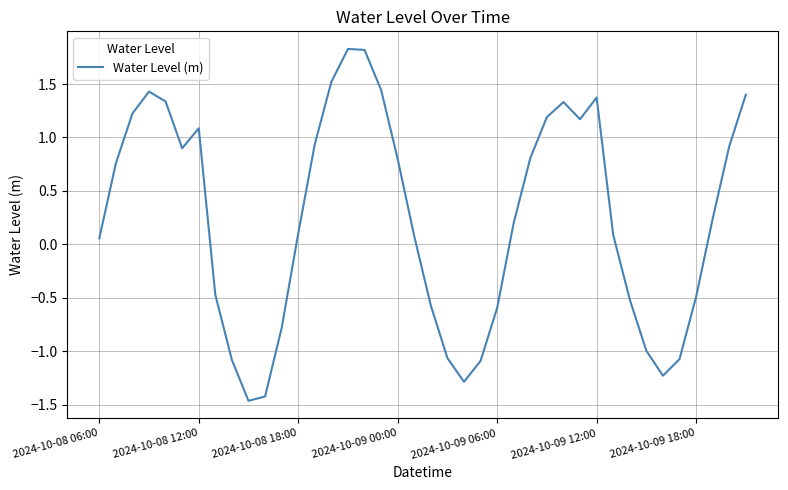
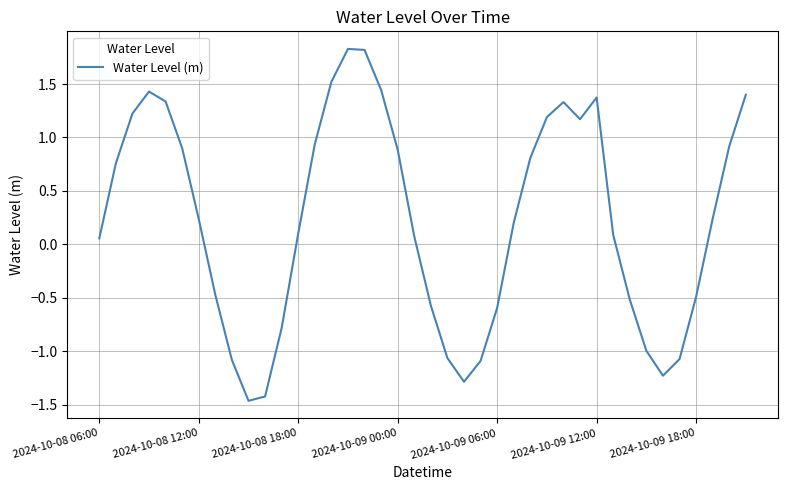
2024-10-08 12:00: 1.09 -> 0.24
2024-10-09 00:00: 0.80 -> 0.89
